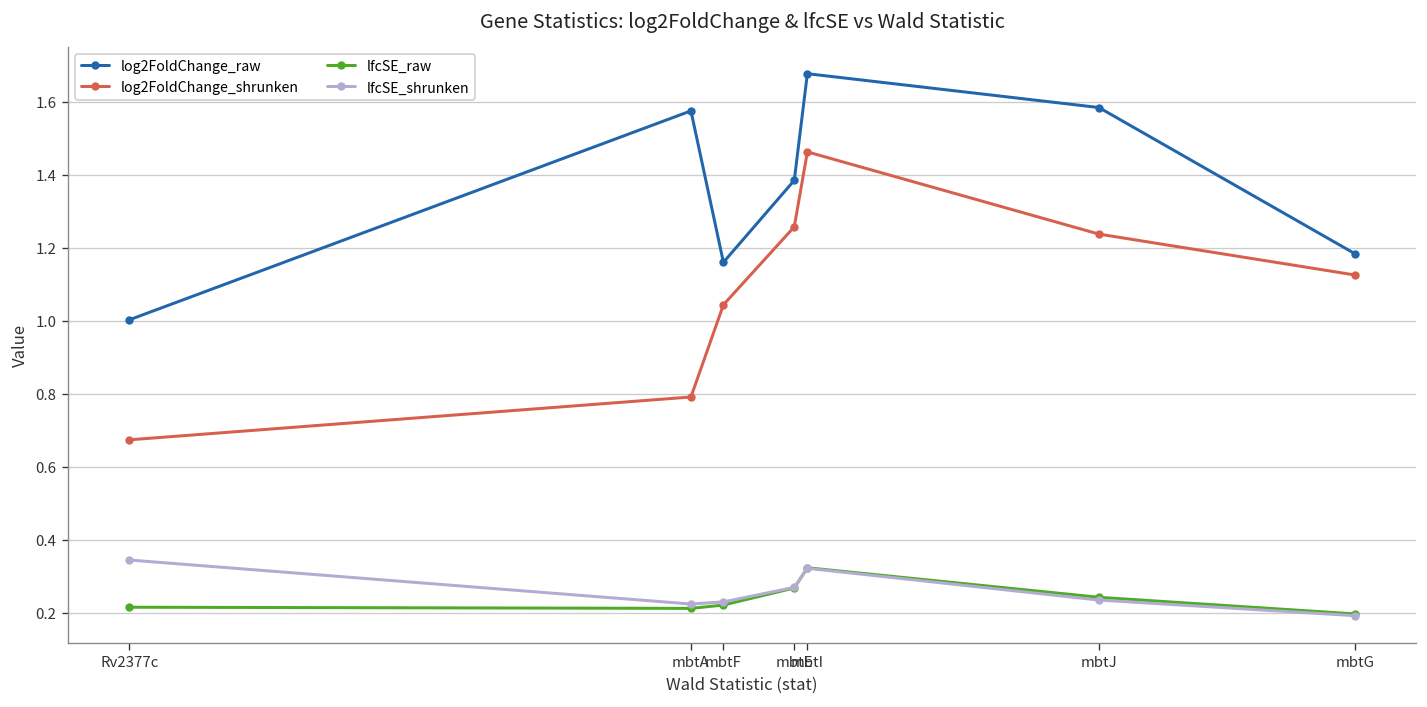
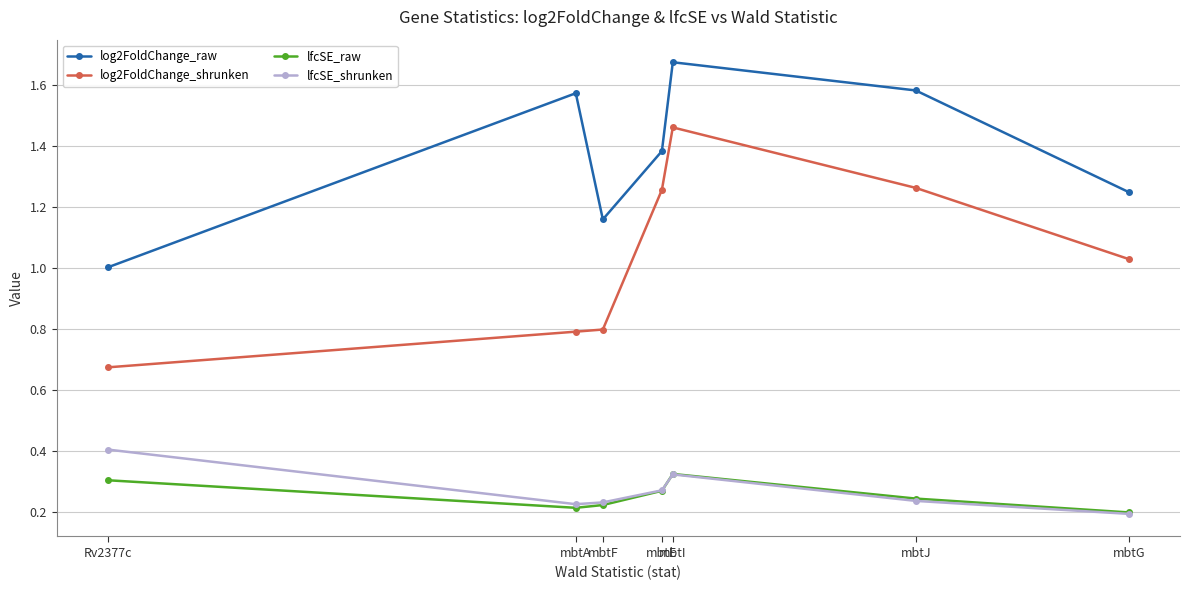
lfcSE_raw, Rv2377c: 0.22 -> 0.30
lfcSE_shrunken, Rv2377c: 0.34 -> 0.40
log2FoldChange_shrunken, mbtF: 1.04 -> 0.80
log2FoldChange_shrunken, mbtJ: 1.24 -> 1.26
log2FoldChange_raw, mbtG: 1.18 -> 1.25
log2FoldChange_shrunken, mbtG: 1.13 -> 1.03
